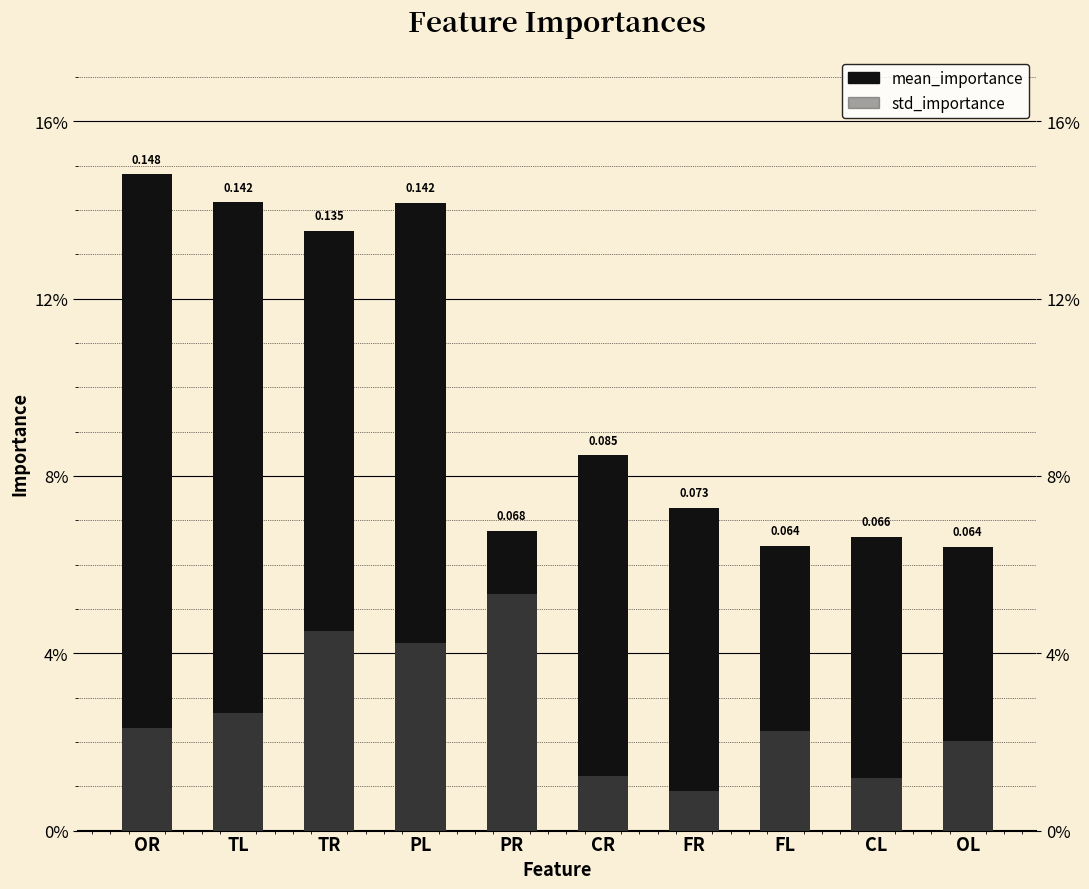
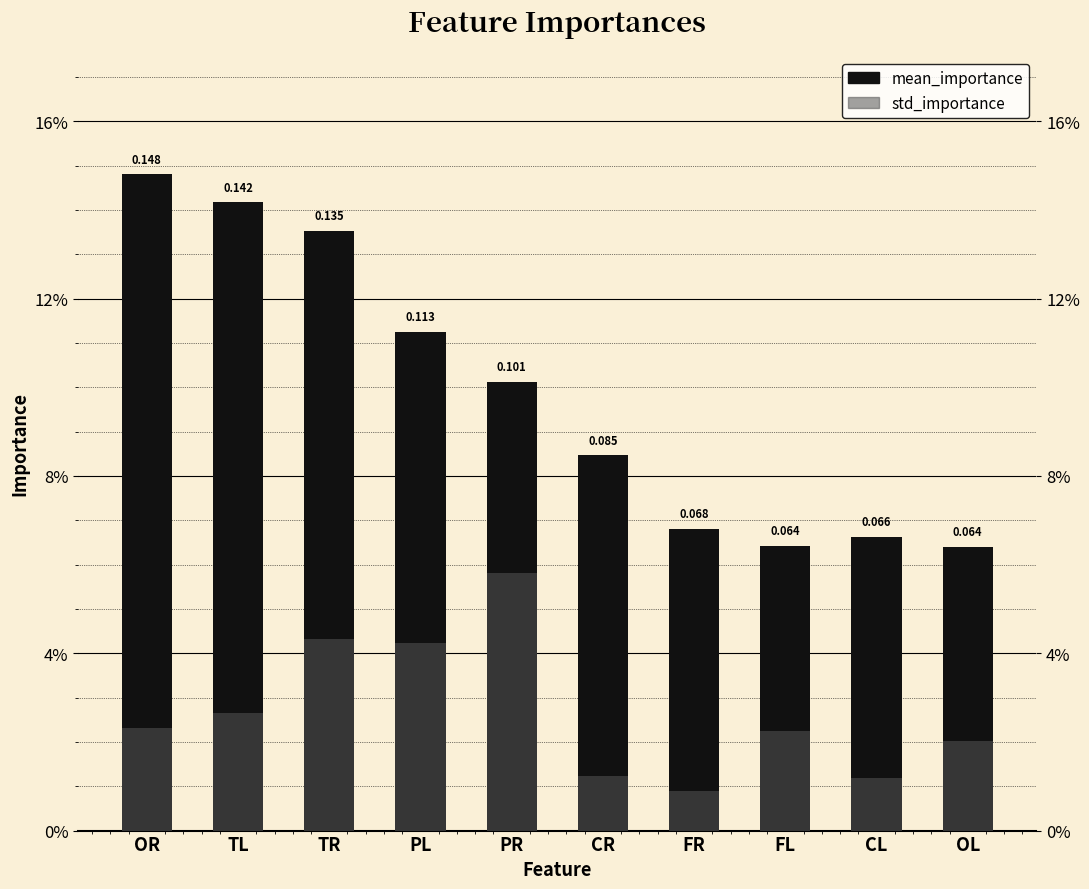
std_importance, TR: 4.5% -> 4.3%
mean_importance, PL: 0.142 -> 0.113
mean_importance, PR: 0.068 -> 0.101
std_importance, PR: 5.3% -> 5.8%
mean_importance, FR: 0.073 -> 0.068
